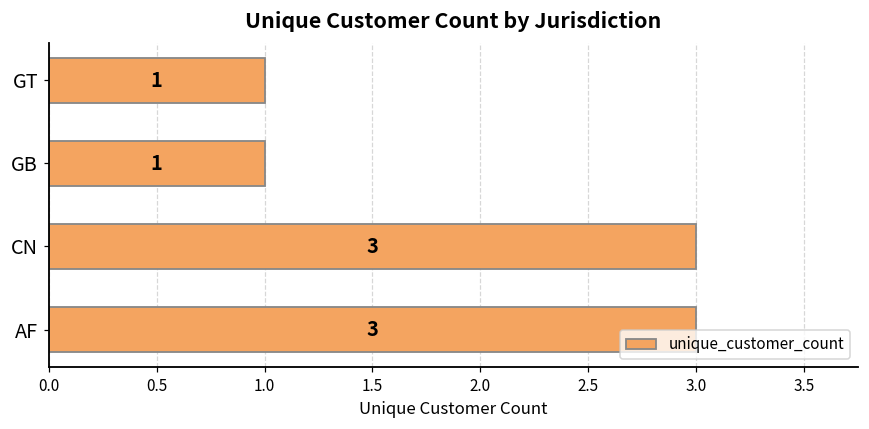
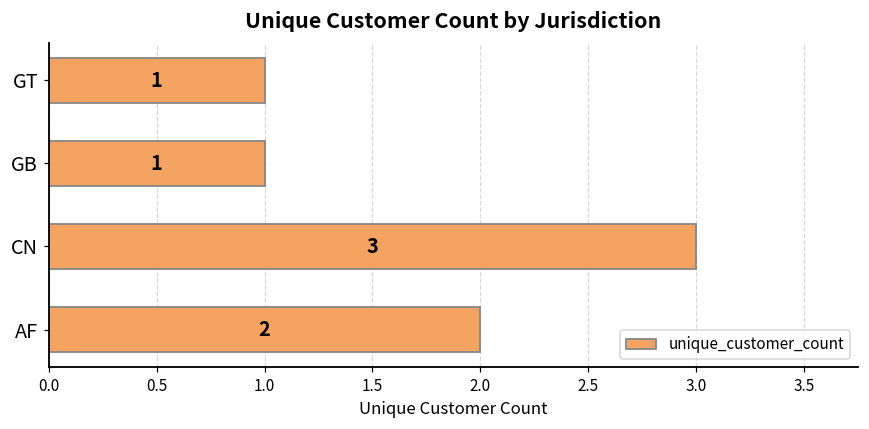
AF: 3 -> 2
